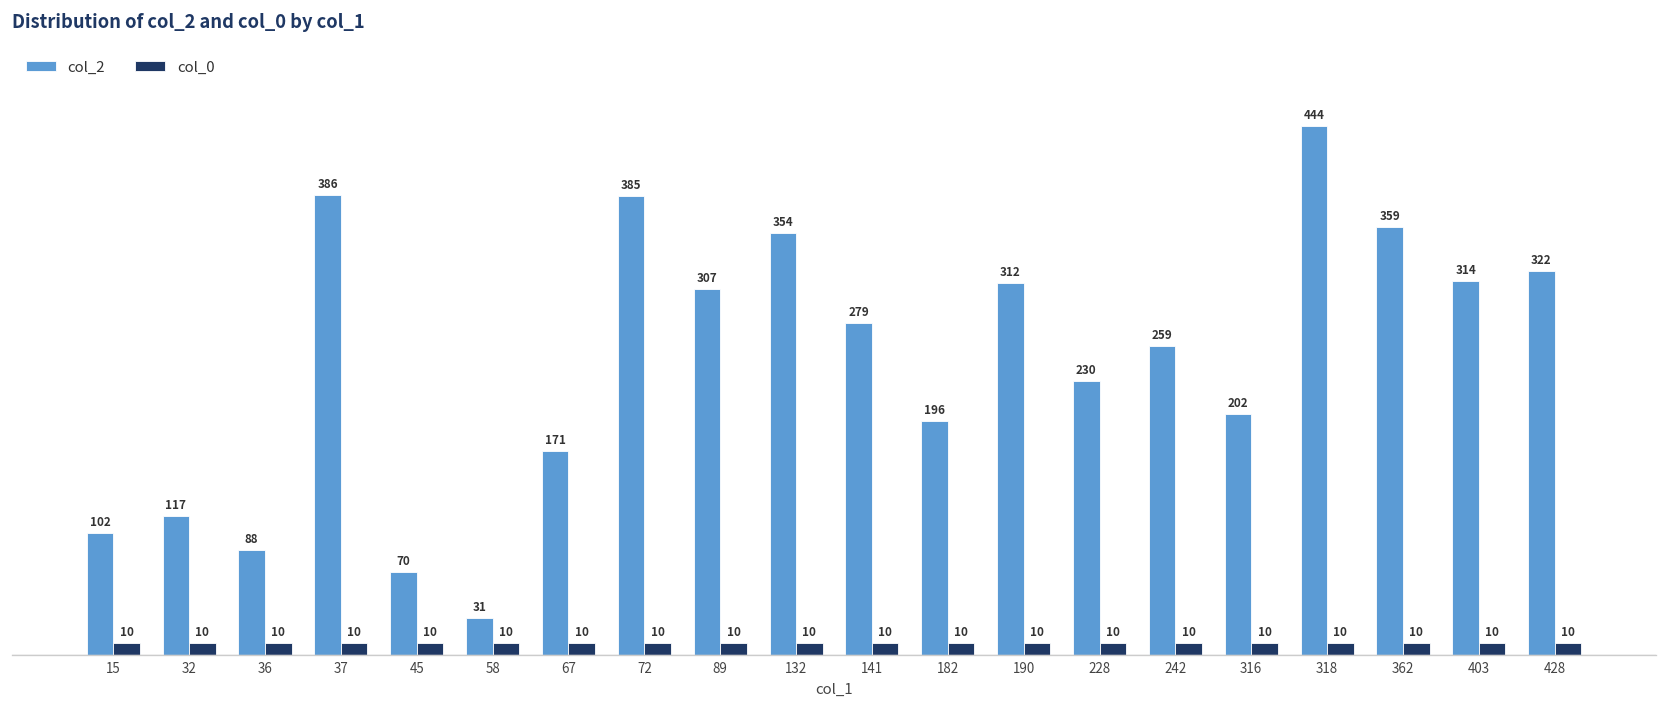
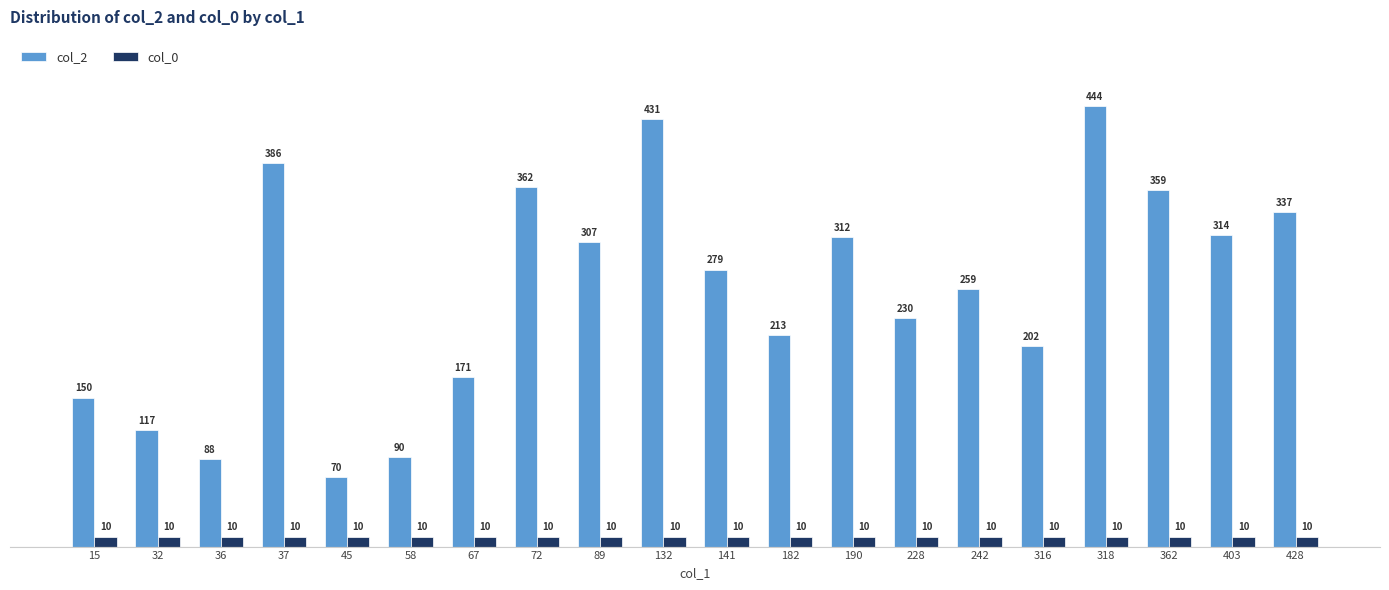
col_2, 15: 102 -> 150
col_2, 58: 31 -> 90
col_2, 72: 385 -> 362
col_2, 132: 354 -> 431
col_2, 182: 196 -> 213
col_2, 428: 322 -> 337
